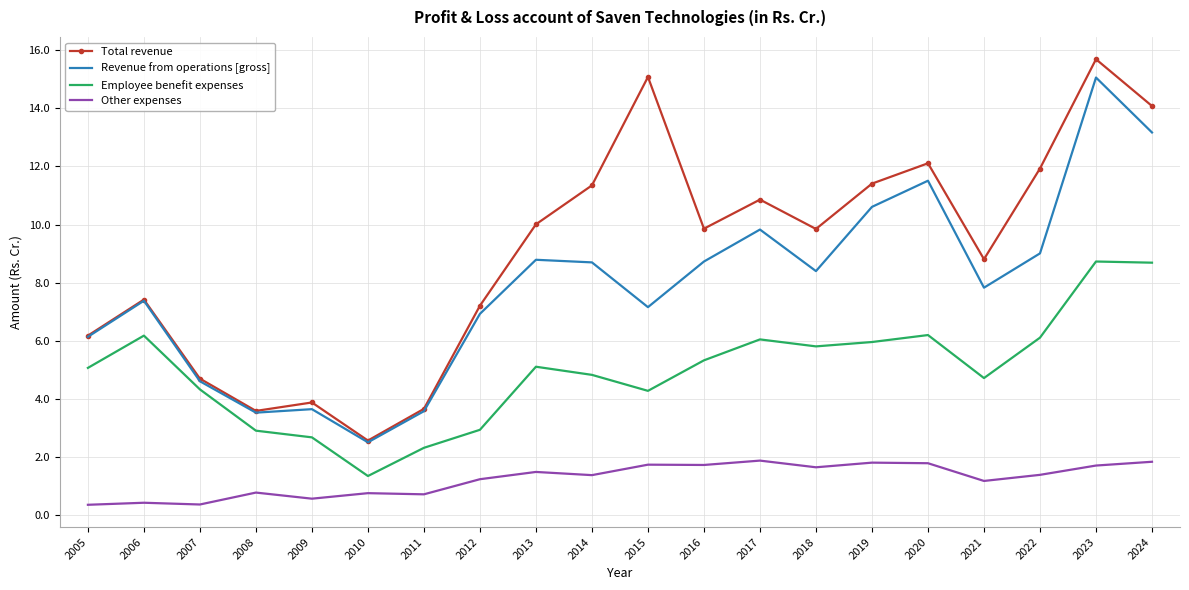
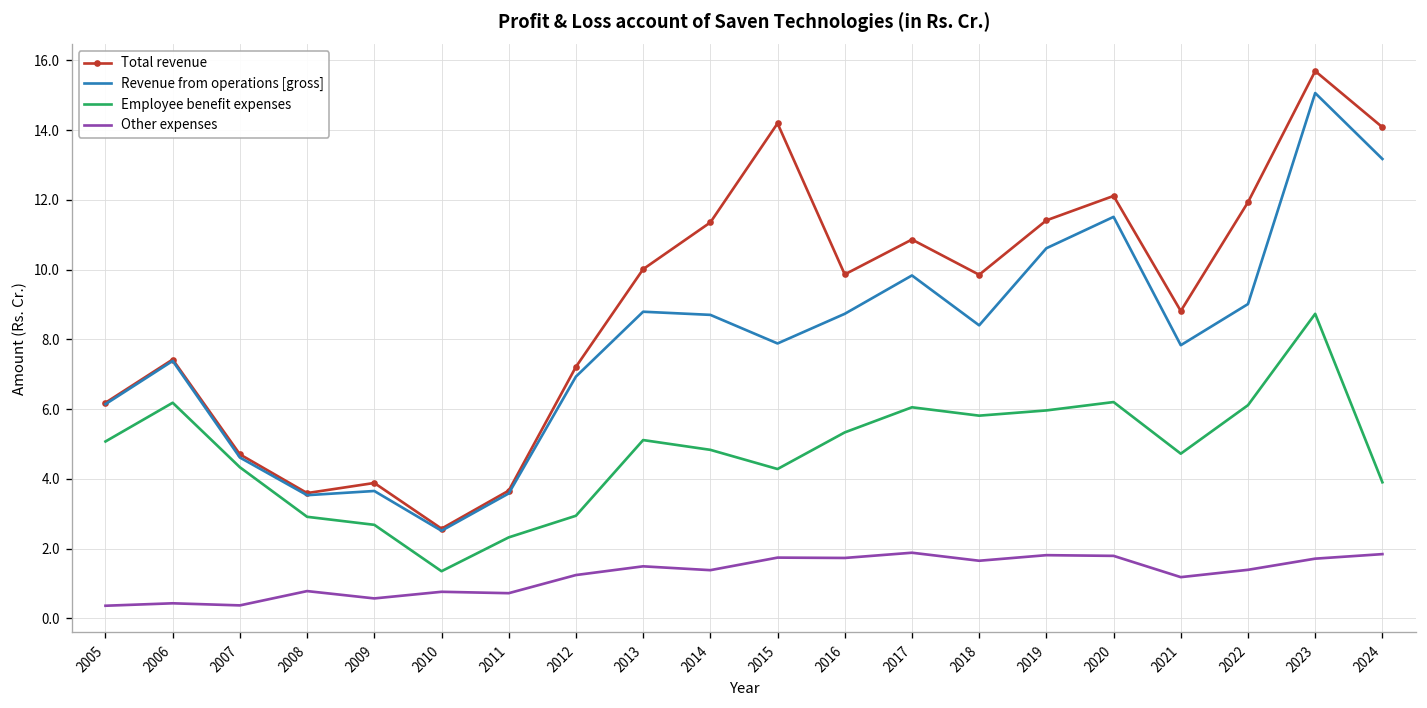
Total revenue, 2015: 15.1 -> 14.2
Revenue from operations [gross], 2015: 7.2 -> 7.9
Employee benefit expenses, 2024: 8.7 -> 3.9
